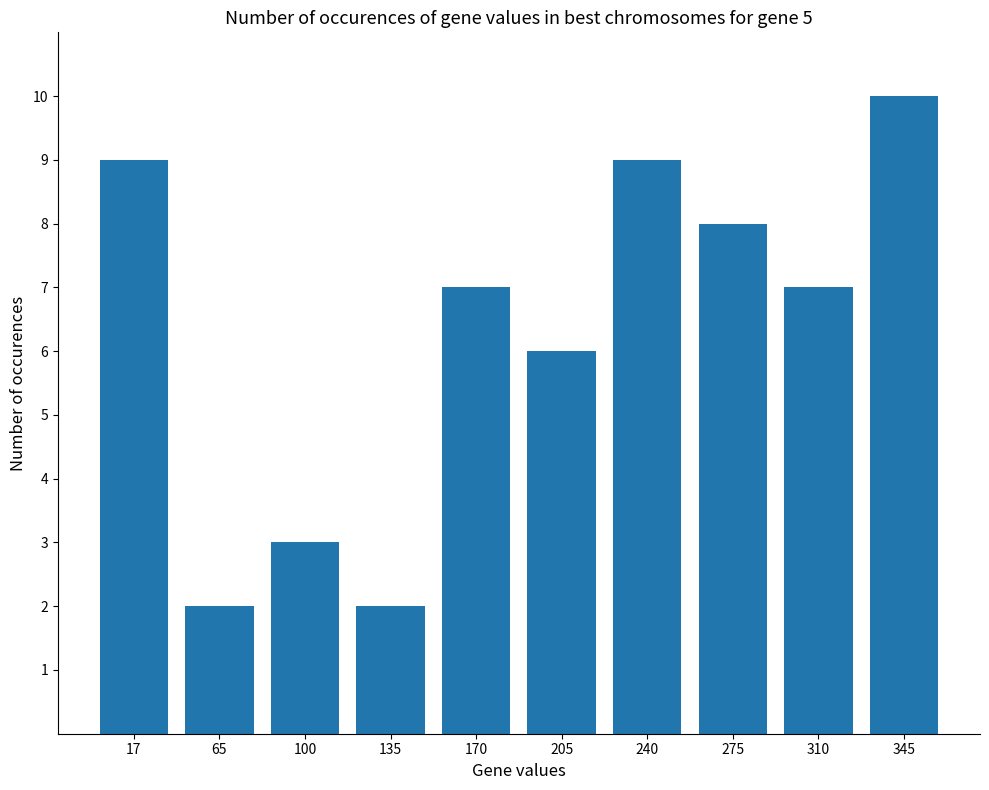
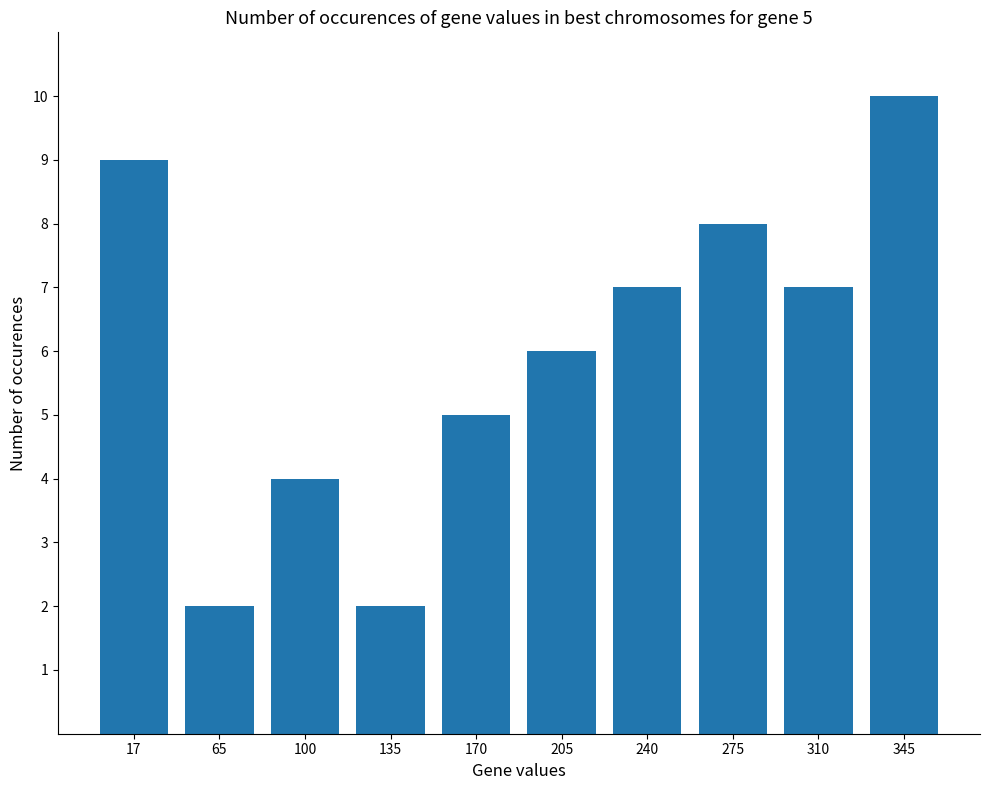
100: 3 -> 4
170: 7 -> 5
240: 9 -> 7
